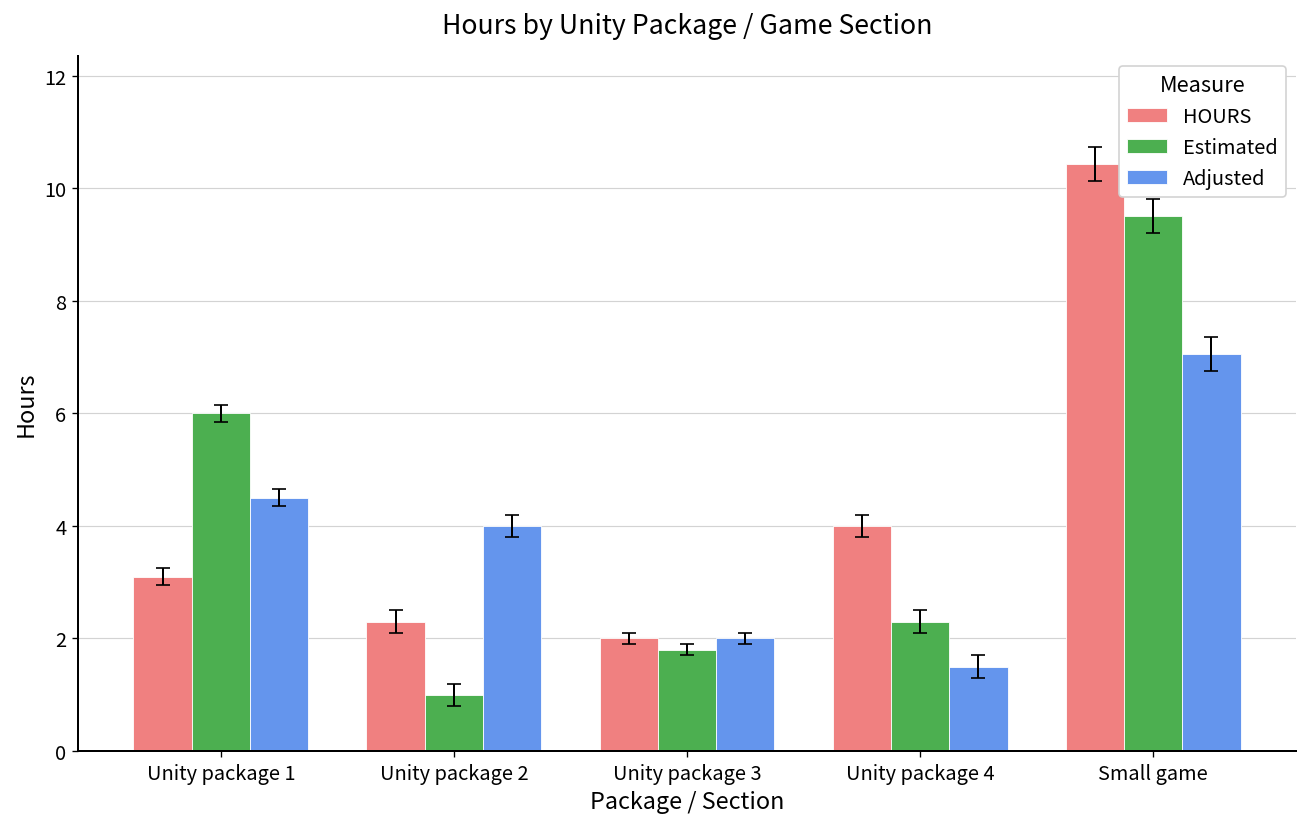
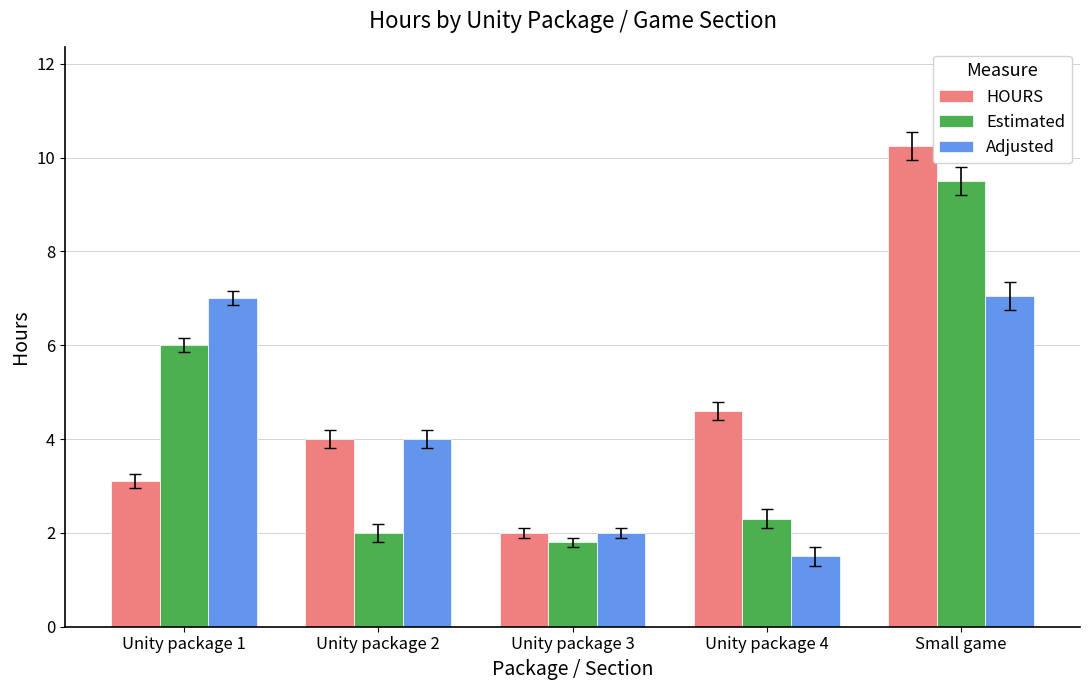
Adjusted, Unity package 1: 4.5 -> 7.0
HOURS, Unity package 2: 2.3 -> 4.0
Estimated, Unity package 2: 1 -> 2
HOURS, Unity package 4: 4.0 -> 4.6
HOURS, Small game: 10.4 -> 10.3
